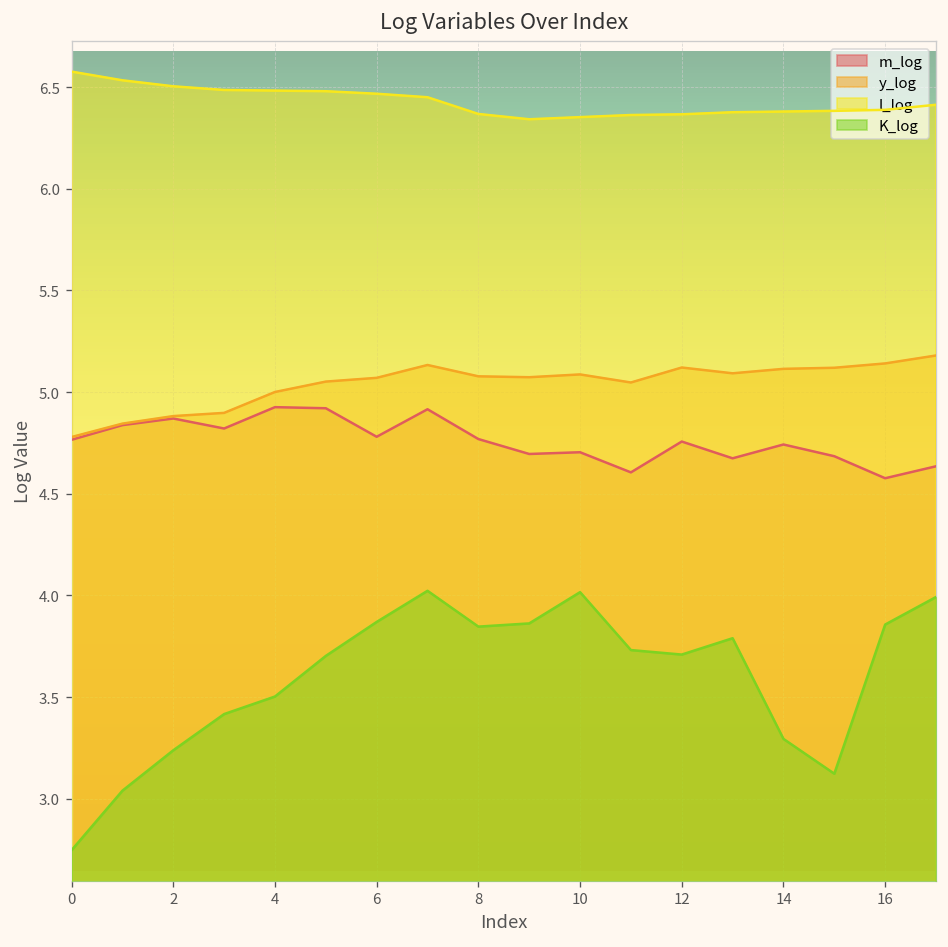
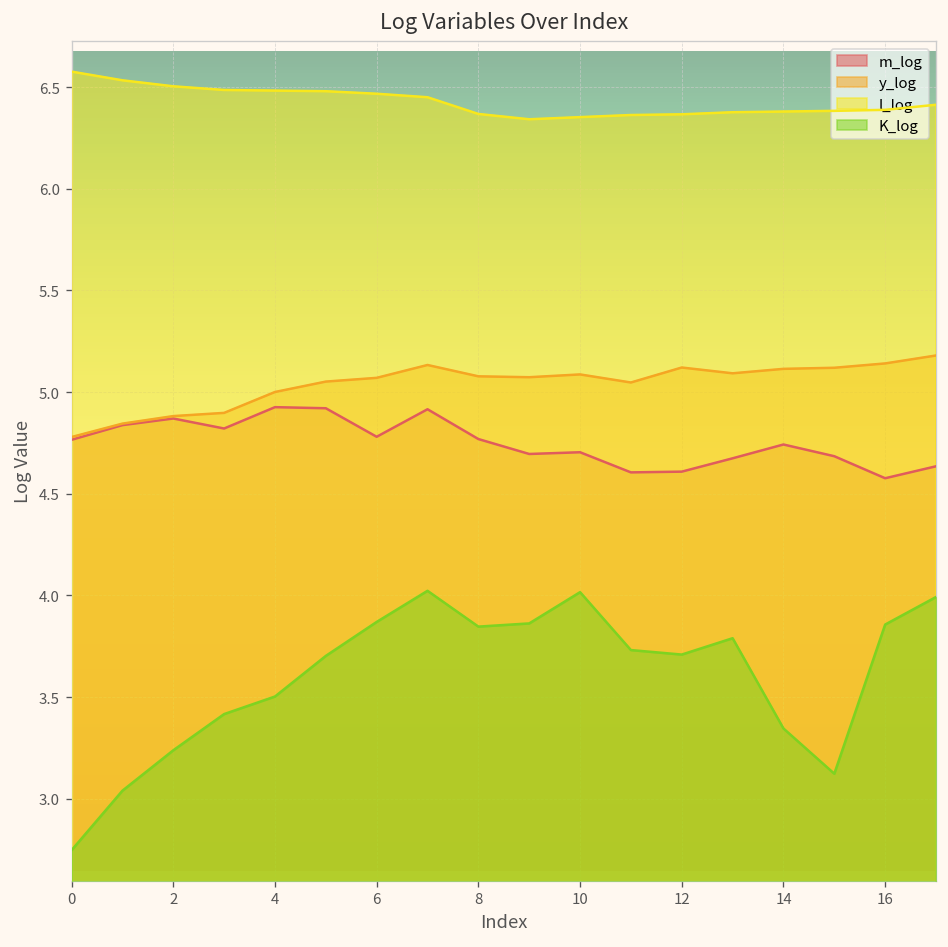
m_log, 12: 4.76 -> 4.61
K_log, 14: 3.29 -> 3.35
